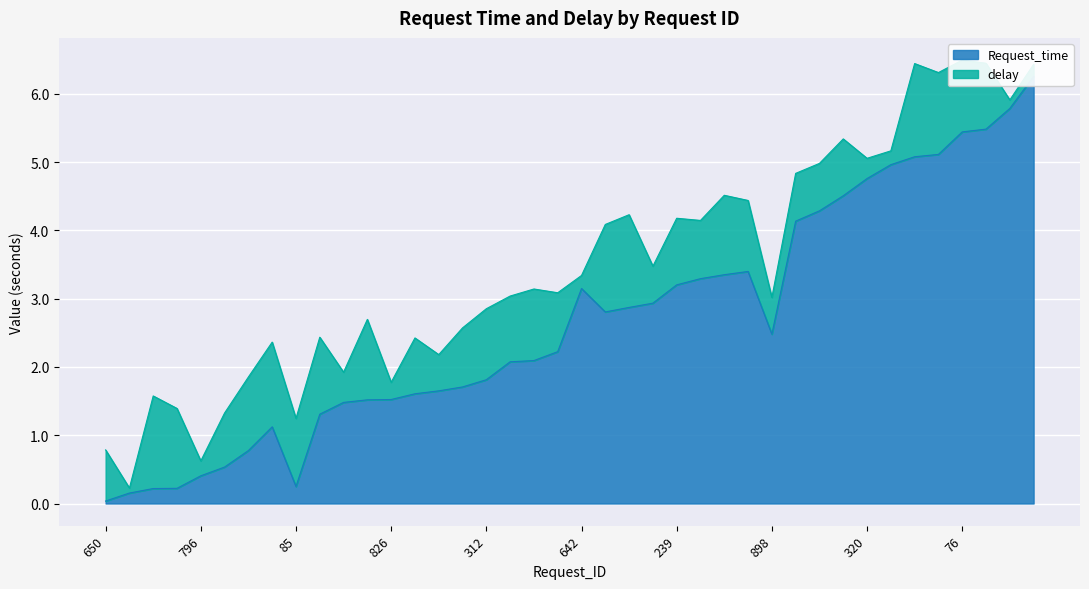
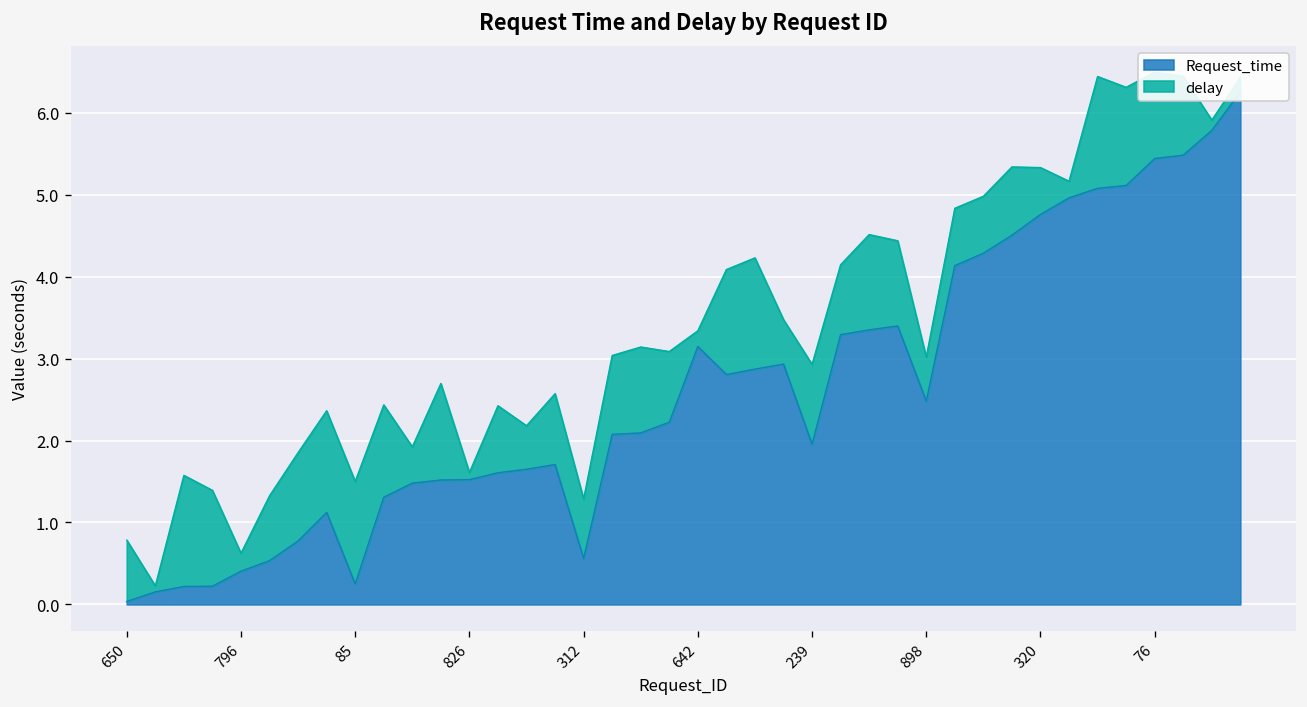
delay, 85: 1.0 -> 1.3
delay, 826: 0.3 -> 0.1
Request_time, 312: 1.8 -> 0.6
delay, 312: 1.0 -> 0.7
Request_time, 239: 3.2 -> 2.0
delay, 320: 0.3 -> 0.6
